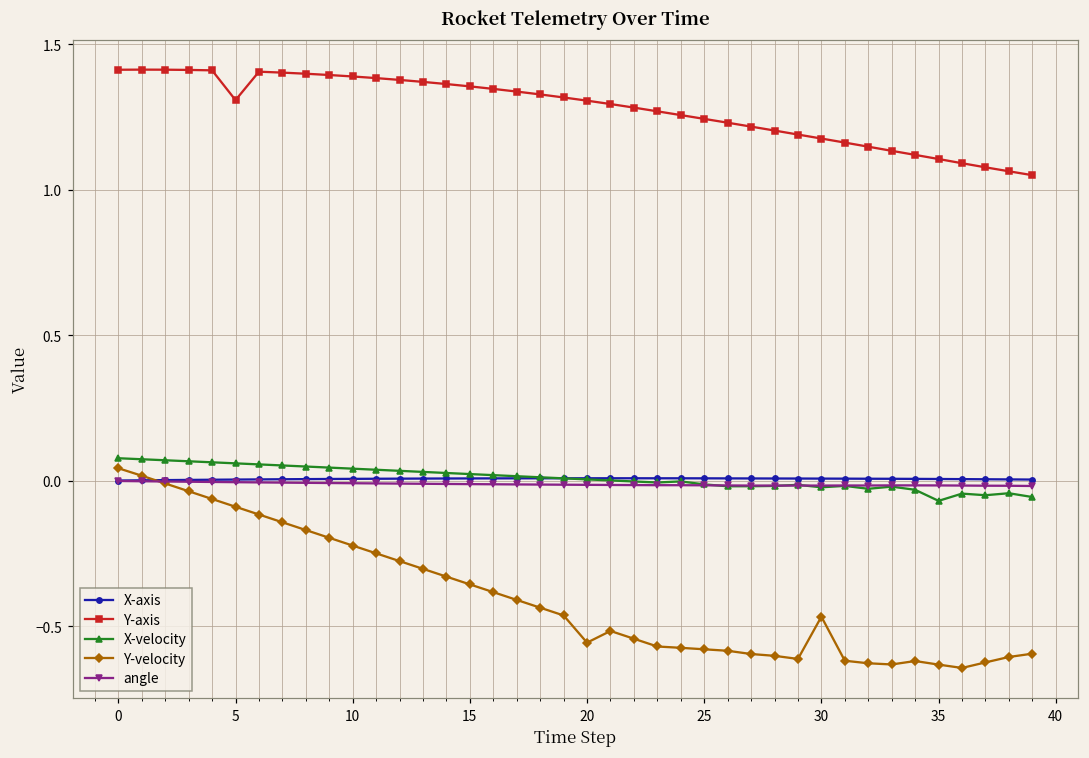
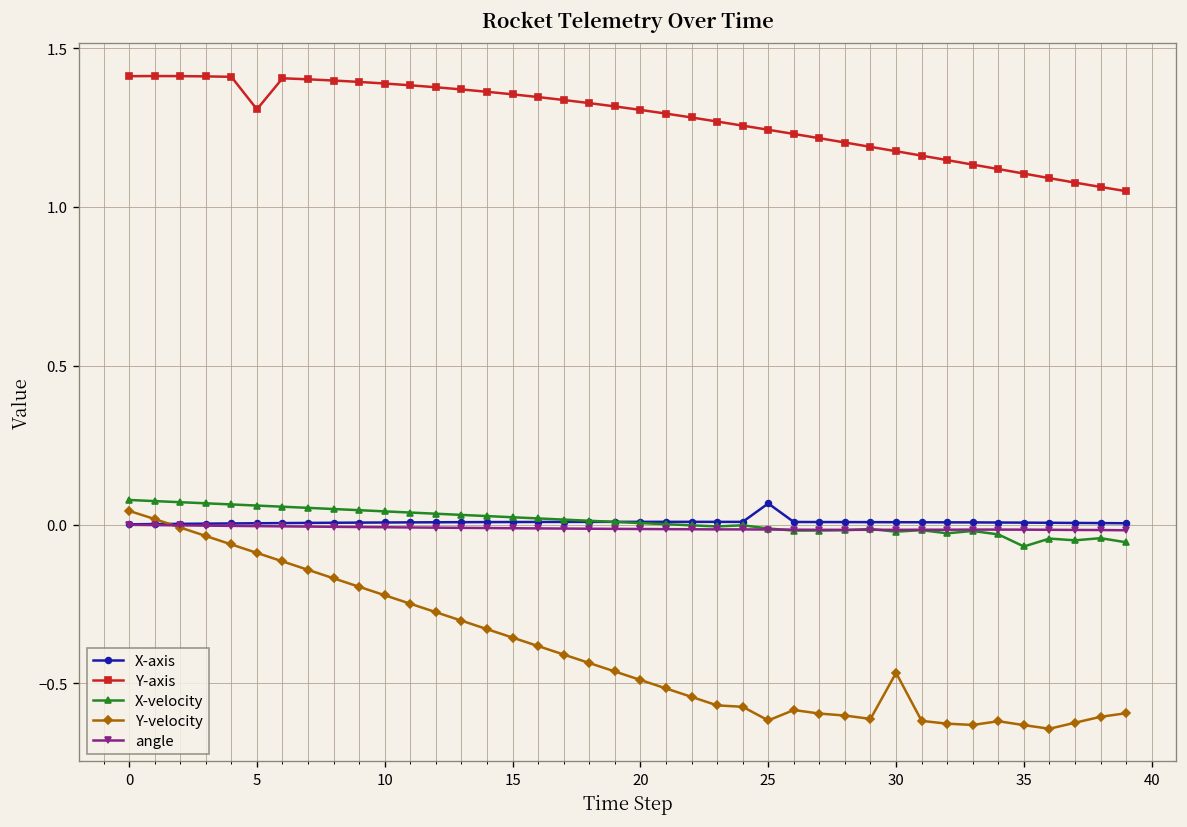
Y-velocity, 20: -0.56 -> -0.49
X-axis, 25: 0.01 -> 0.07
Y-velocity, 25: -0.58 -> -0.62
